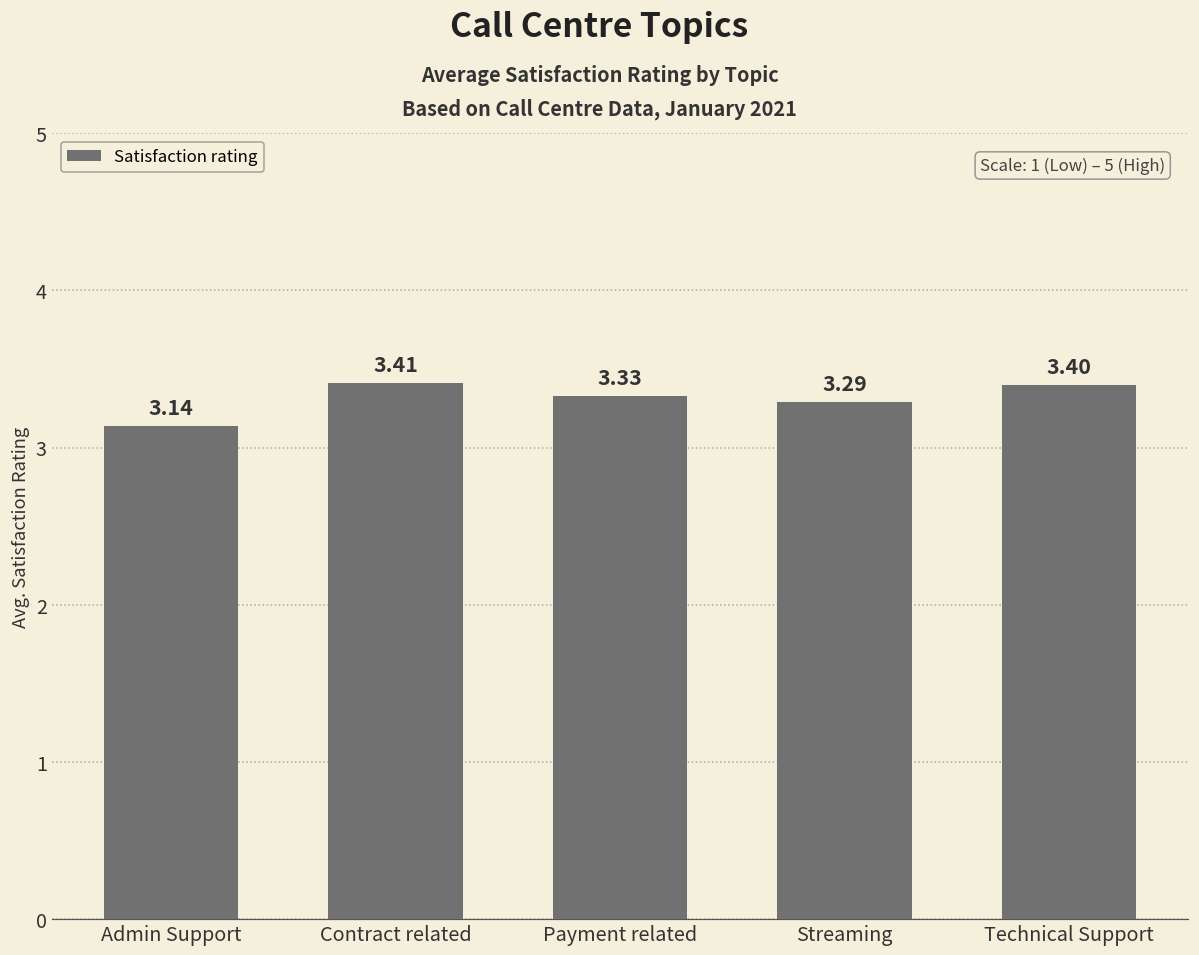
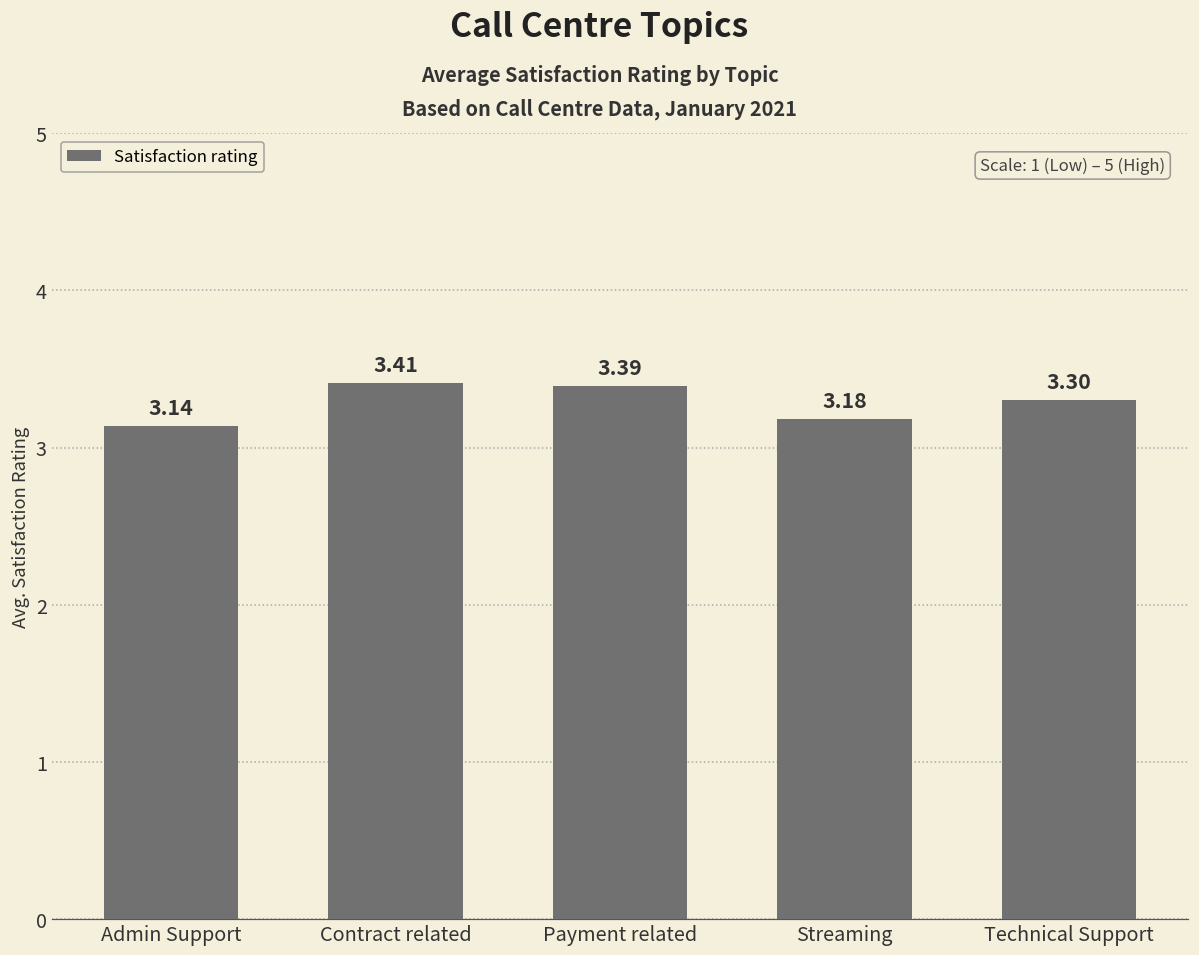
Payment related: 3.33 -> 3.39
Streaming: 3.29 -> 3.18
Technical Support: 3.40 -> 3.30
